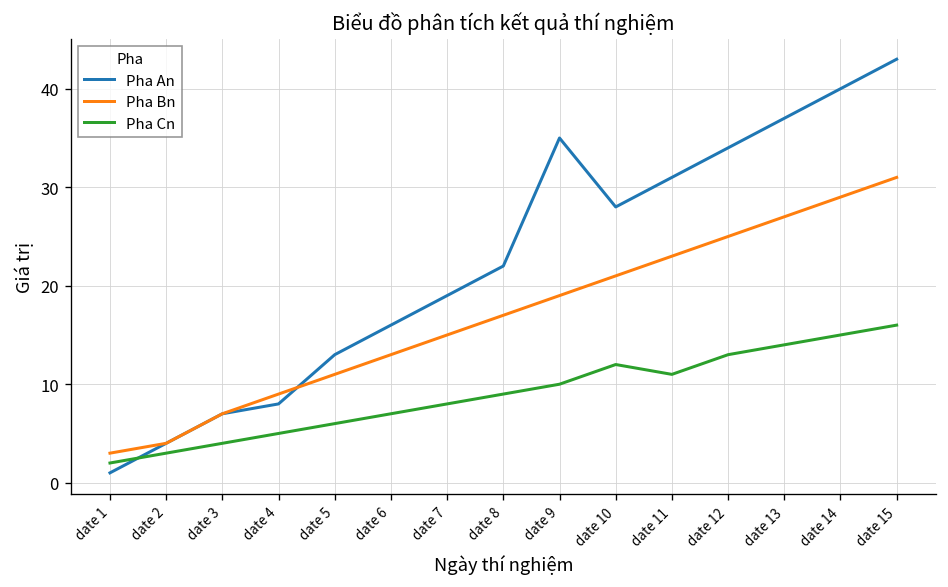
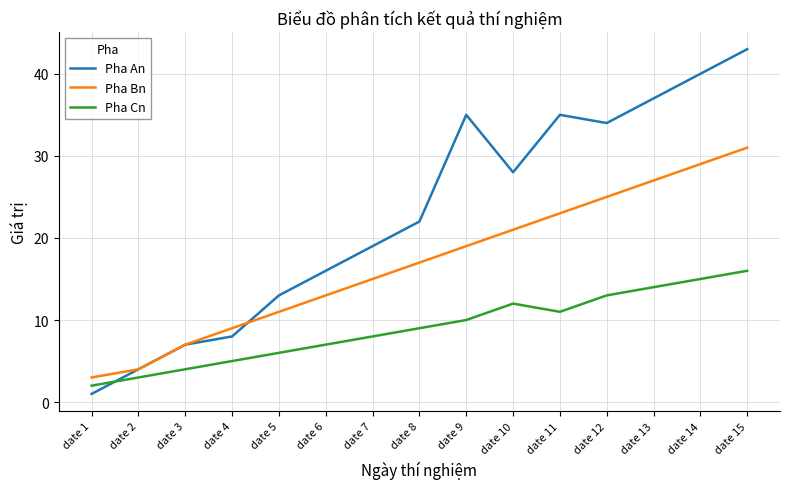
Pha An, date 11: 31 -> 35
